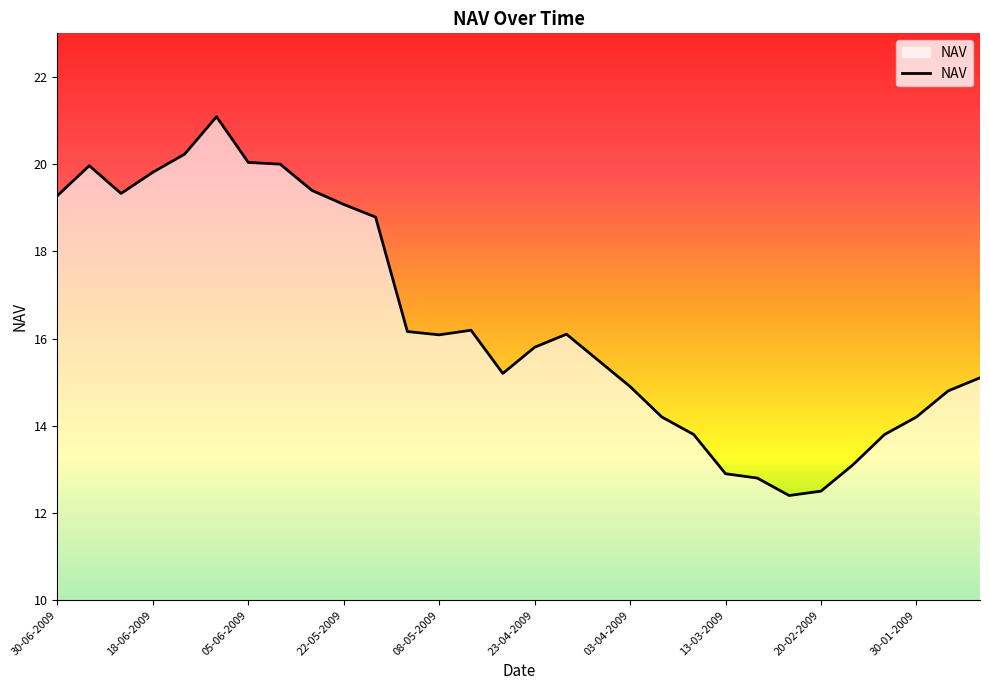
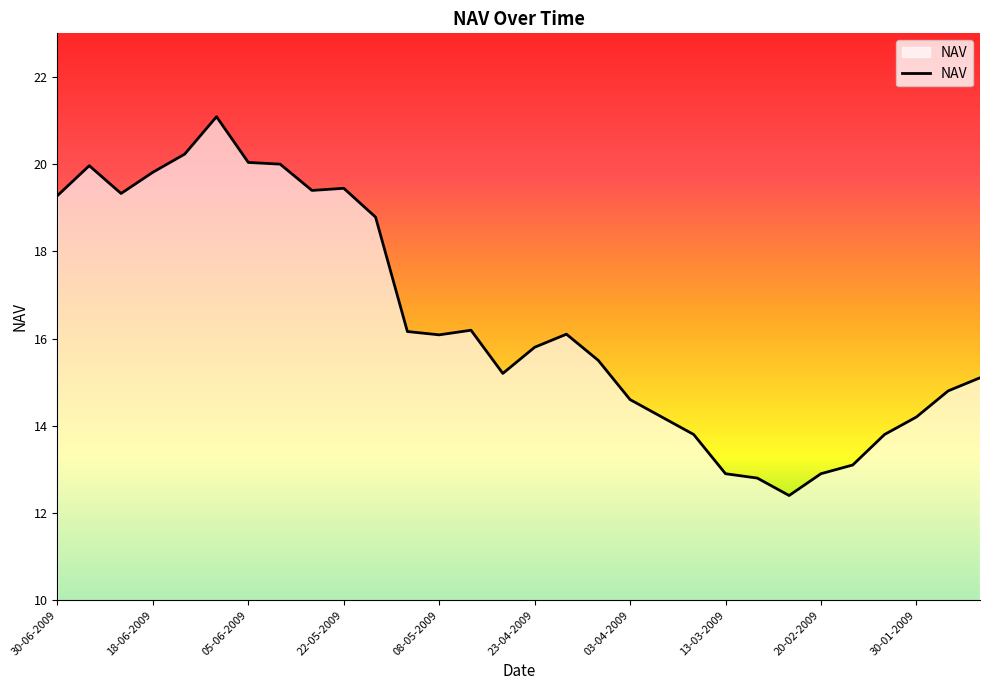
22-05-2009: 19.1 -> 19.4
03-04-2009: 14.9 -> 14.6
20-02-2009: 12.5 -> 12.9
